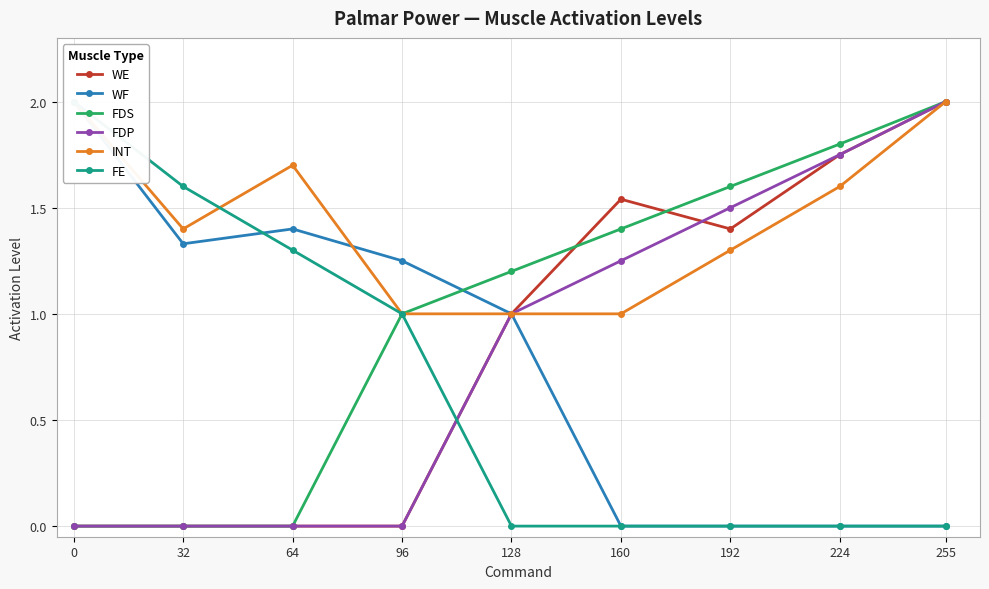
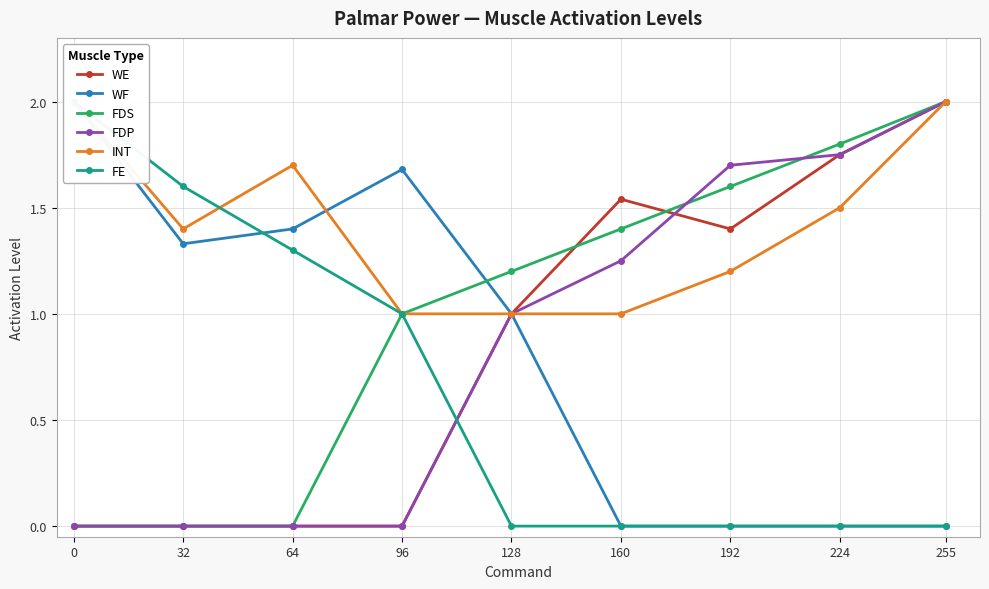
WF, 96: 1.25 -> 1.68
FDP, 192: 1.5 -> 1.7
INT, 192: 1.3 -> 1.2
INT, 224: 1.6 -> 1.5
